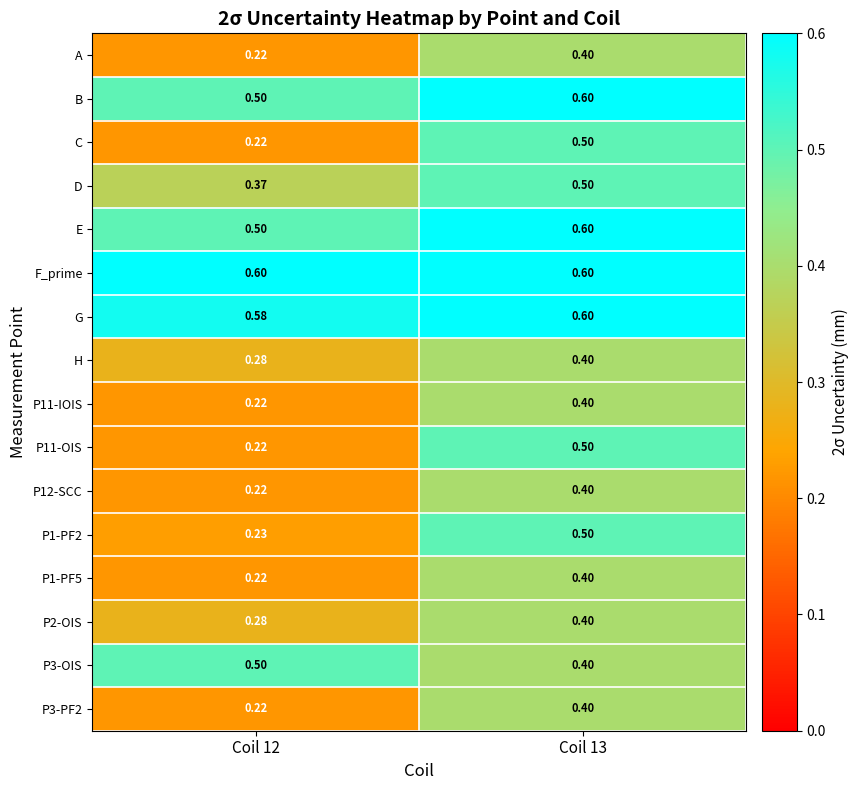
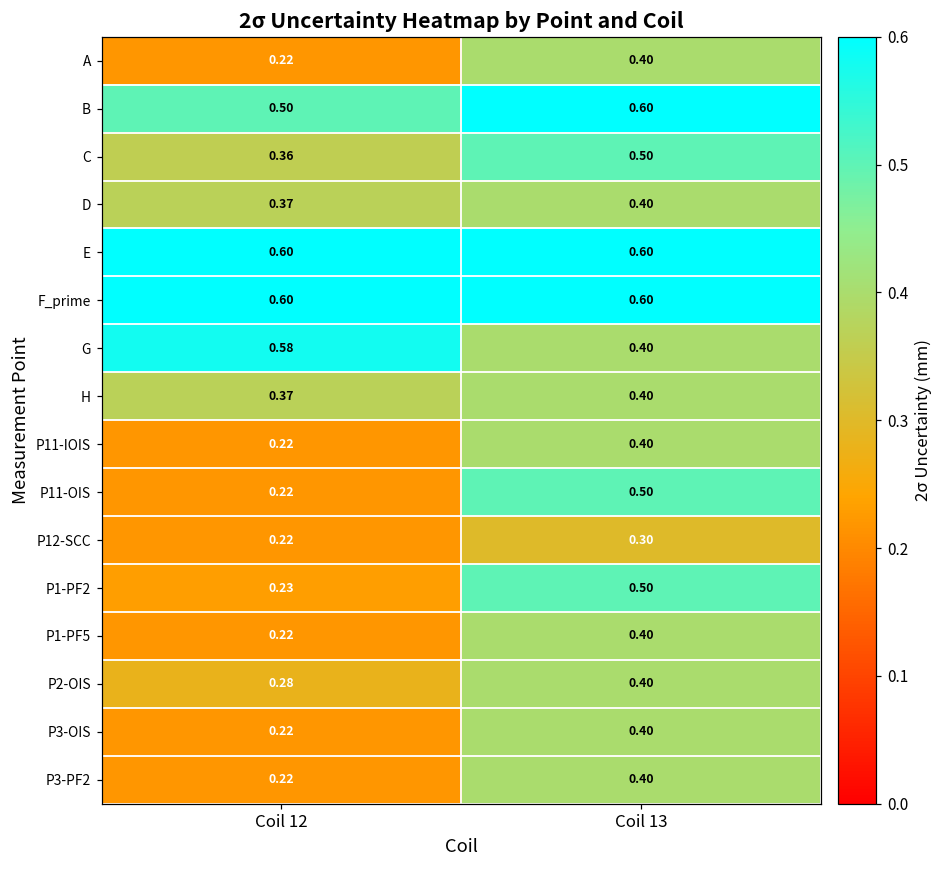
C, Coil 12: 0.22 -> 0.36
D, Coil 13: 0.50 -> 0.40
E, Coil 12: 0.50 -> 0.60
G, Coil 13: 0.60 -> 0.40
H, Coil 12: 0.28 -> 0.37
P12-SCC, Coil 13: 0.40 -> 0.30
P3-OIS, Coil 12: 0.50 -> 0.22
